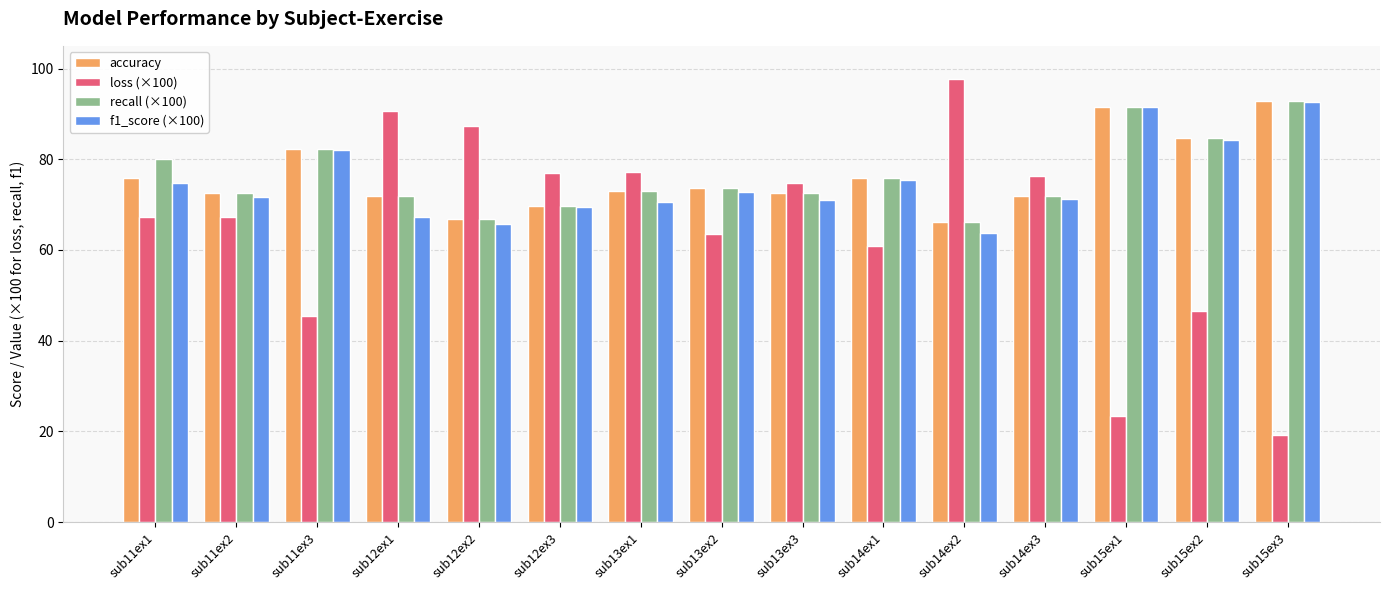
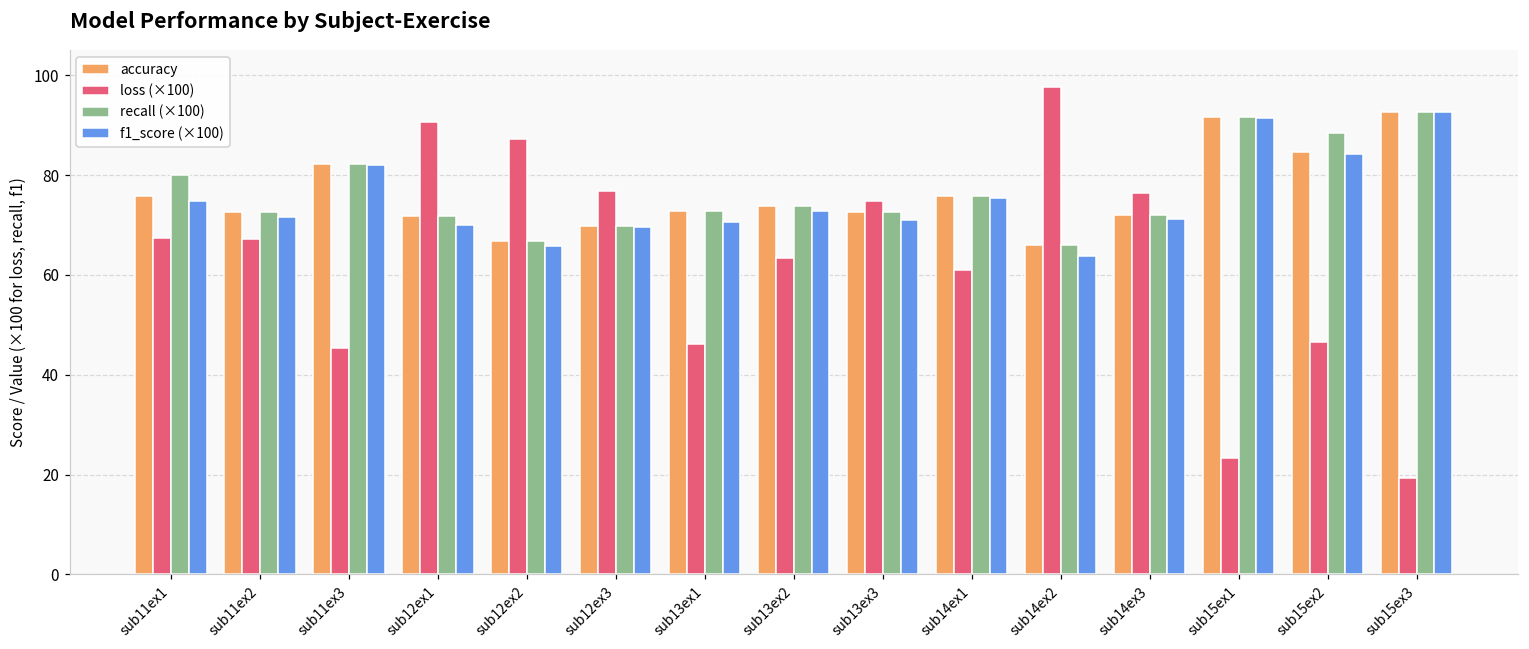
f1_score (×100), sub12ex1: 67 -> 70
loss (×100), sub13ex1: 77 -> 46
recall (×100), sub15ex2: 85 -> 88
